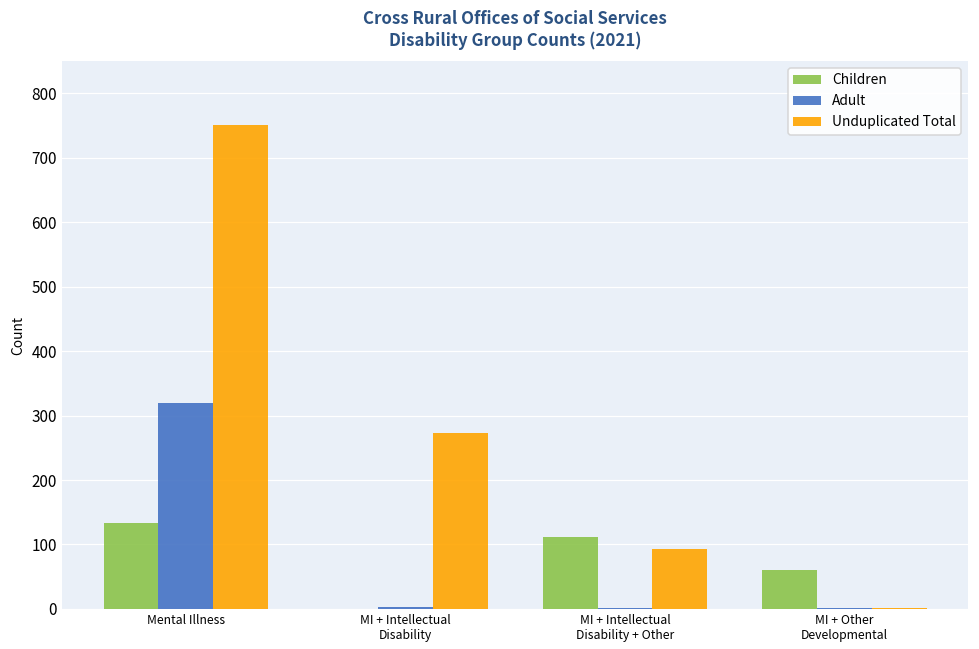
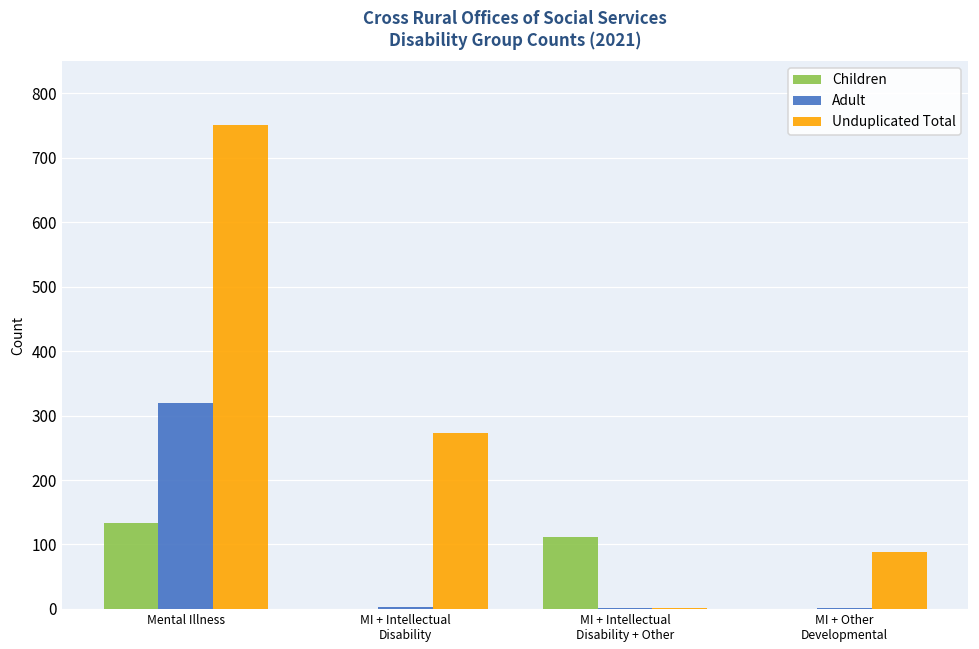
Unduplicated Total, MI + Intellectual Disability + Other: 90 -> 0
Children, MI + Other Developmental: 60 -> 0
Unduplicated Total, MI + Other Developmental: 0 -> 90
